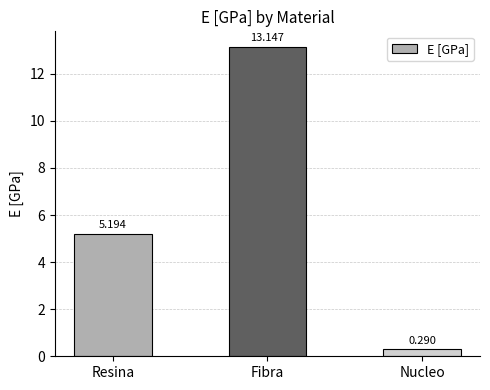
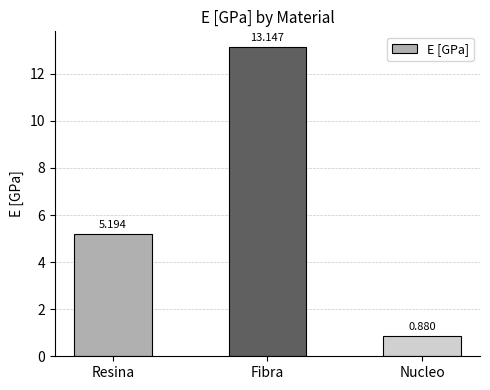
Nucleo: 0.290 -> 0.880
